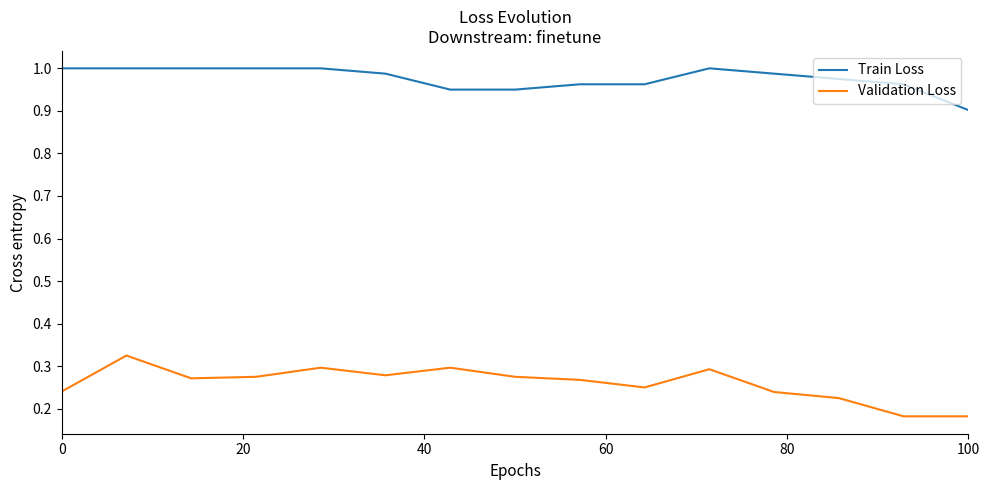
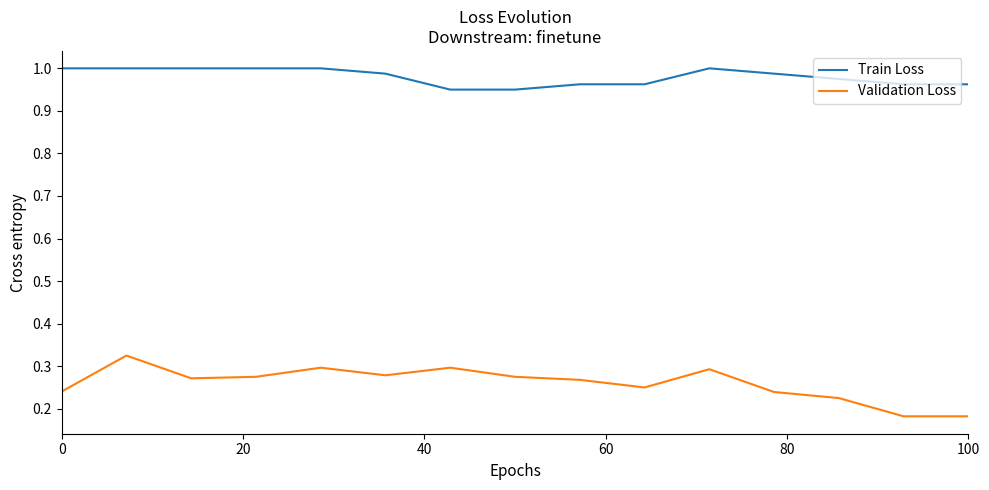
Train Loss, 100: 0.90 -> 0.96
